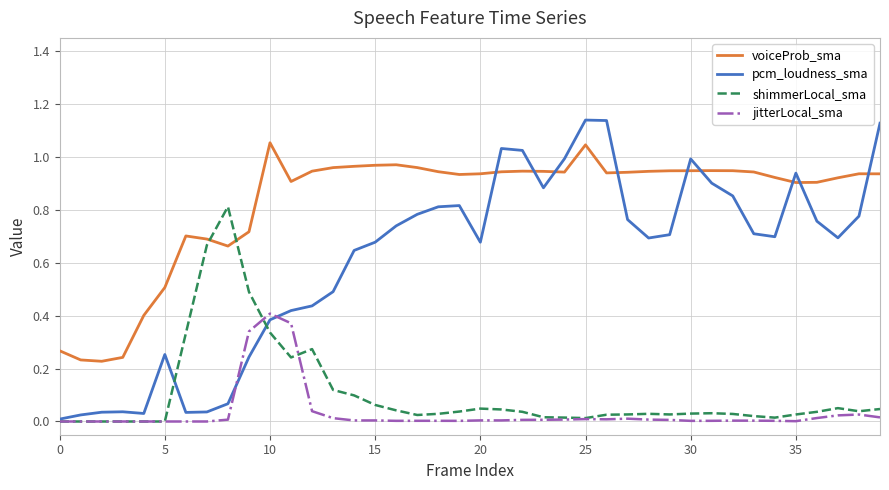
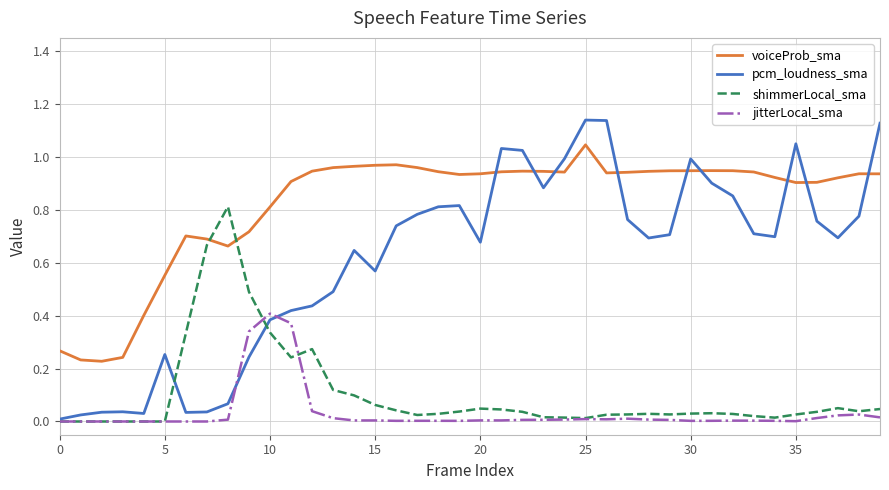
voiceProb_sma, 5: 0.51 -> 0.55
voiceProb_sma, 10: 1.05 -> 0.81
pcm_loudness_sma, 15: 0.68 -> 0.57
pcm_loudness_sma, 35: 0.94 -> 1.05
